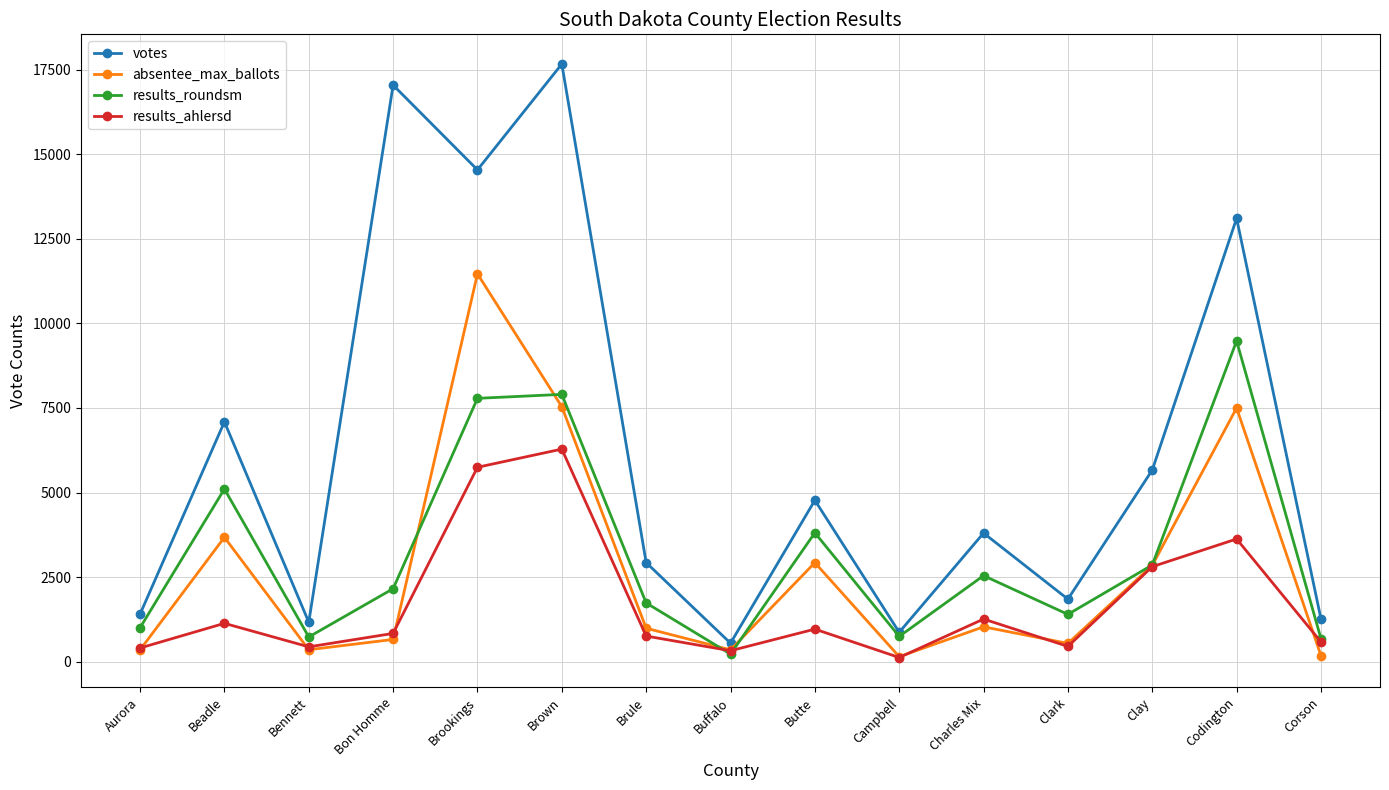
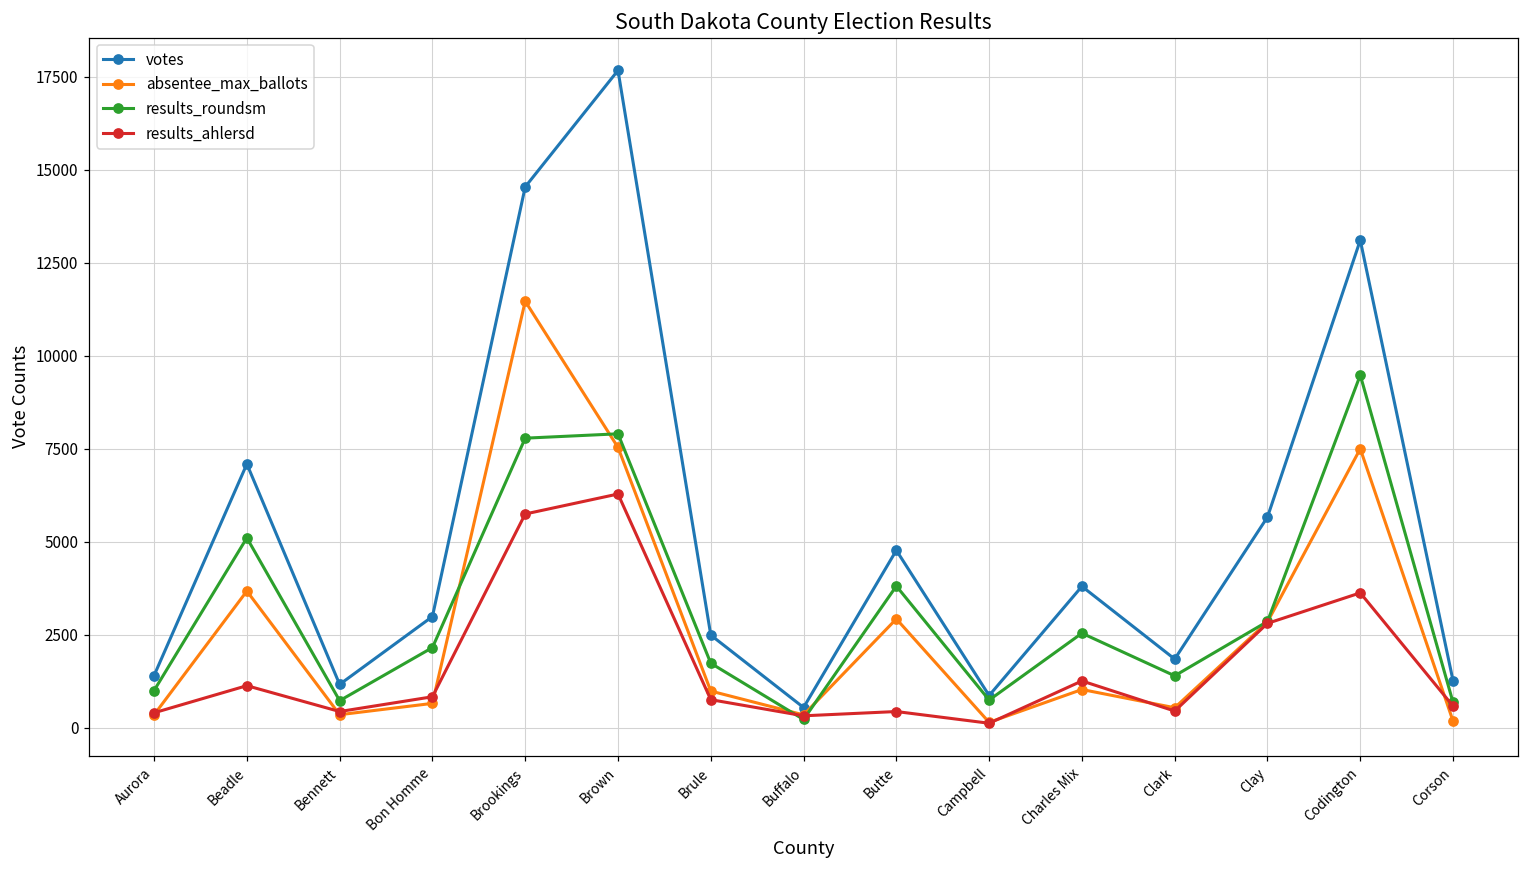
votes, Bon Homme: 17000 -> 3000
votes, Brule: 2900 -> 2500
results_ahlersd, Butte: 1000 -> 400
